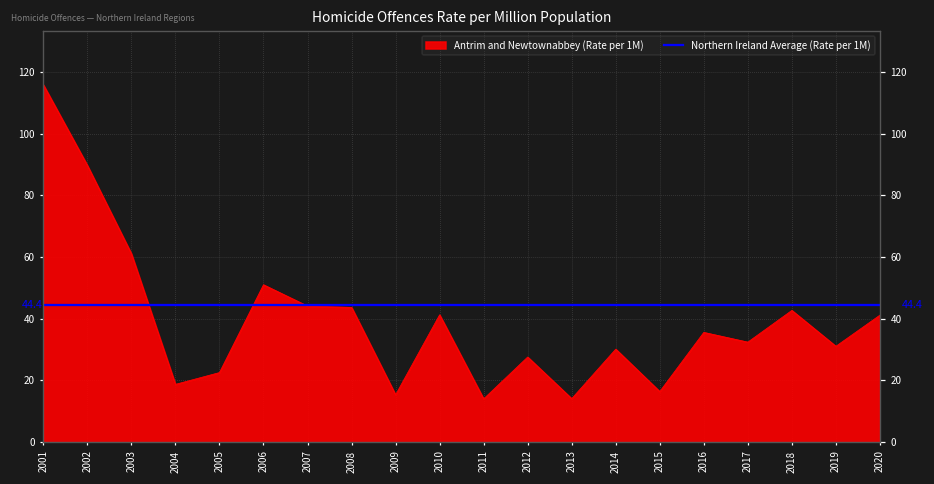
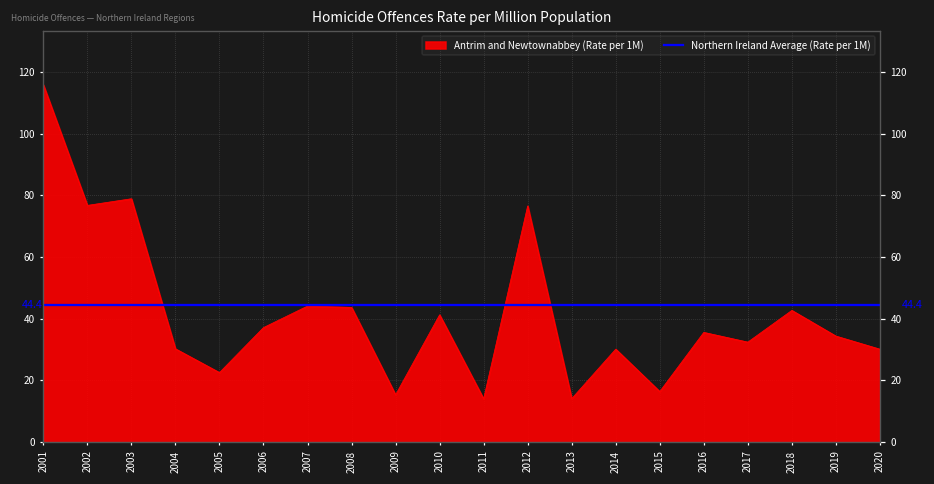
Antrim and Newtownabbey (Rate per 1M), 2002: 90 -> 77
Antrim and Newtownabbey (Rate per 1M), 2003: 61 -> 79
Antrim and Newtownabbey (Rate per 1M), 2004: 19 -> 30
Antrim and Newtownabbey (Rate per 1M), 2006: 51 -> 37
Antrim and Newtownabbey (Rate per 1M), 2012: 28 -> 77
Antrim and Newtownabbey (Rate per 1M), 2019: 31 -> 34
Antrim and Newtownabbey (Rate per 1M), 2020: 41 -> 30
